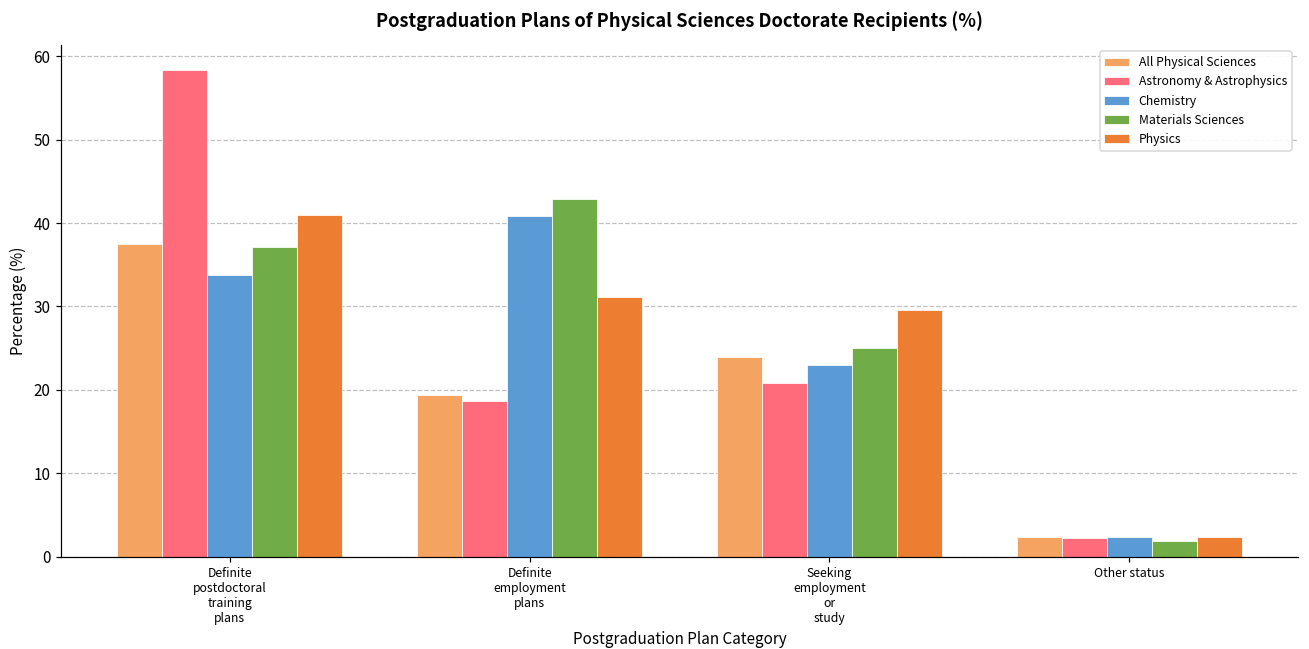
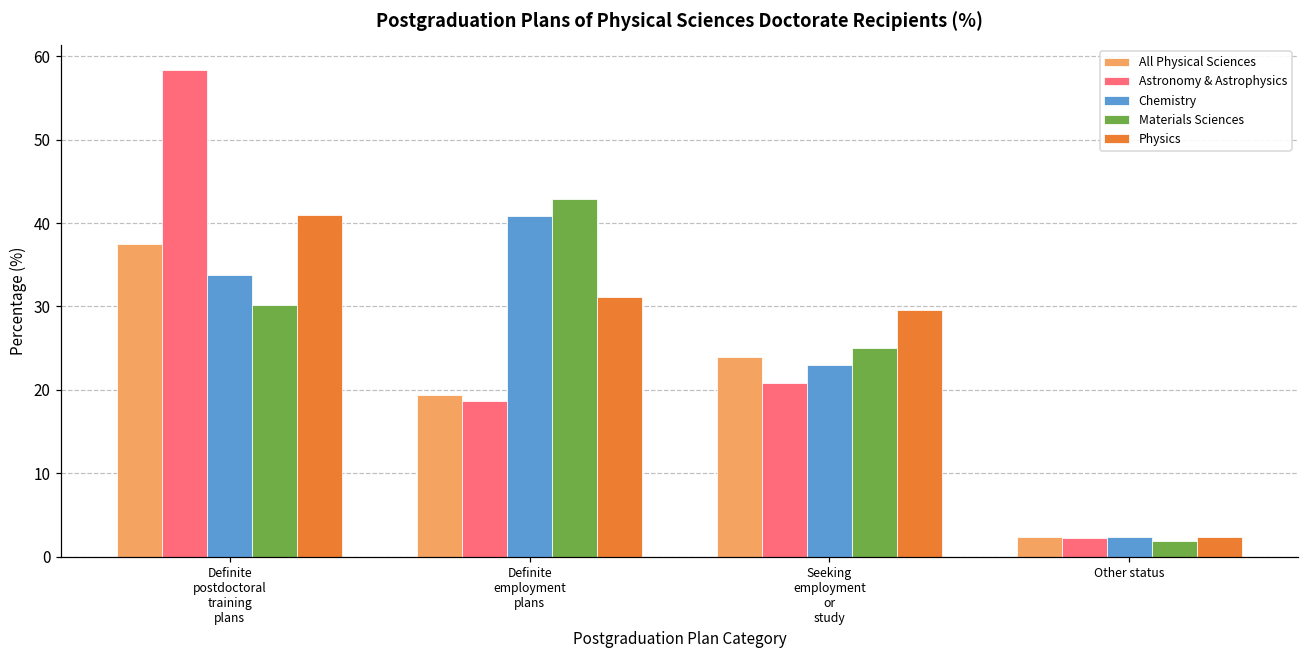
Materials Sciences, Definite postdoctoral training plans: 37 -> 30
